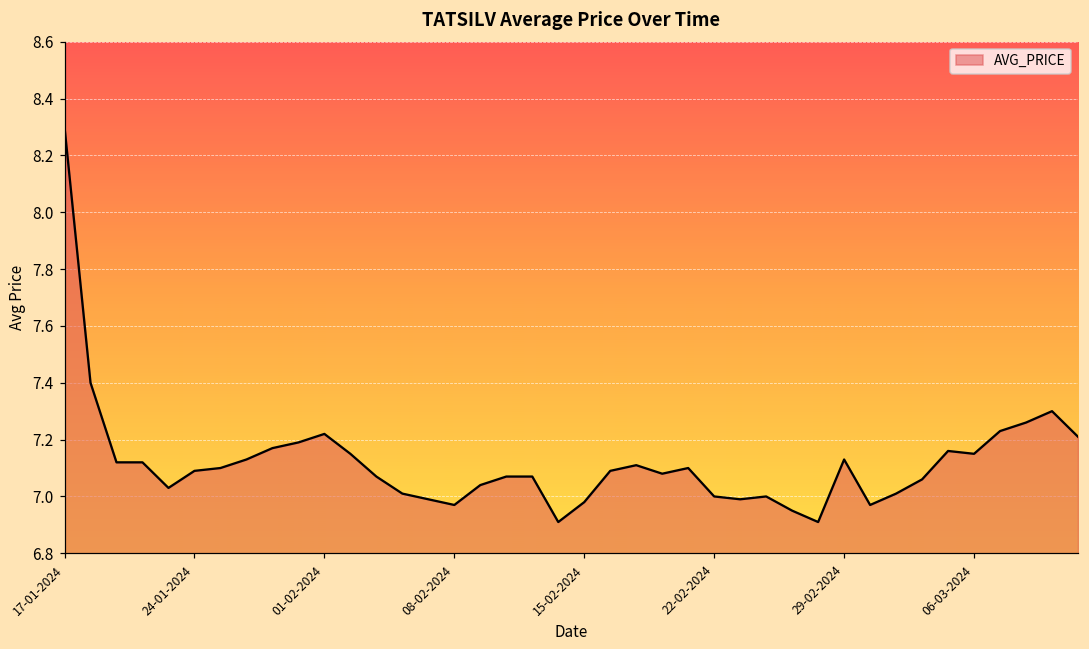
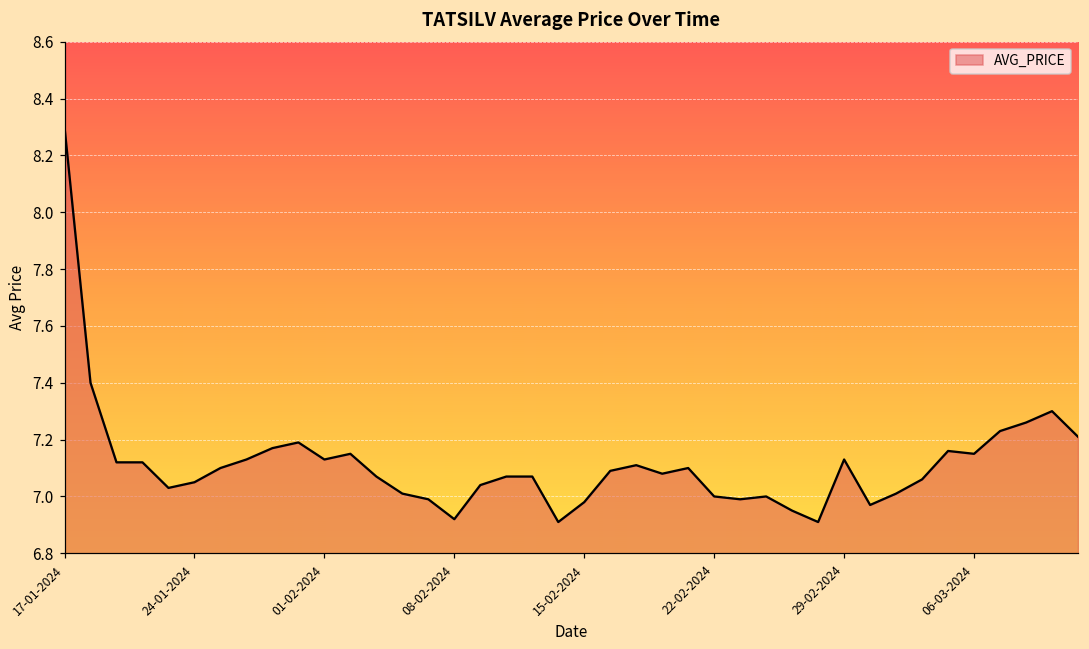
24-01-2024: 7.09 -> 7.05
01-02-2024: 7.22 -> 7.13
08-02-2024: 6.97 -> 6.92
